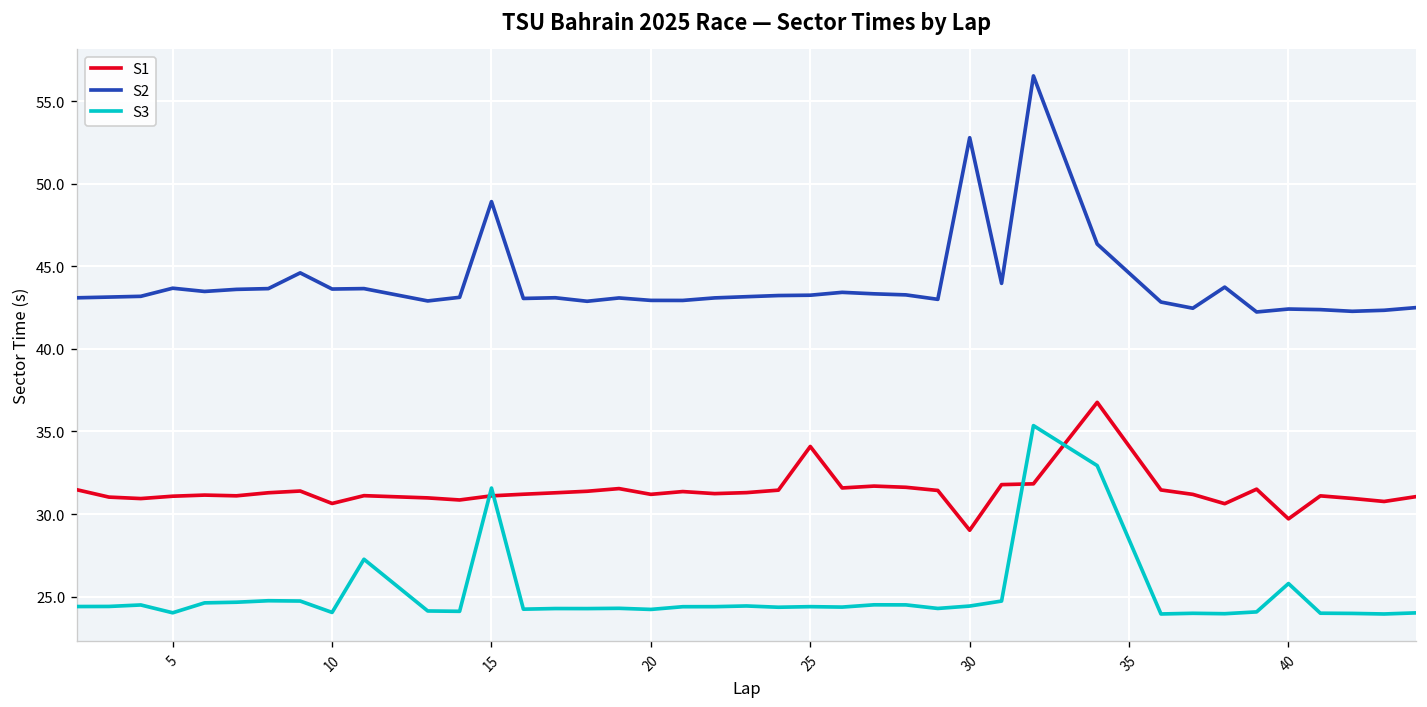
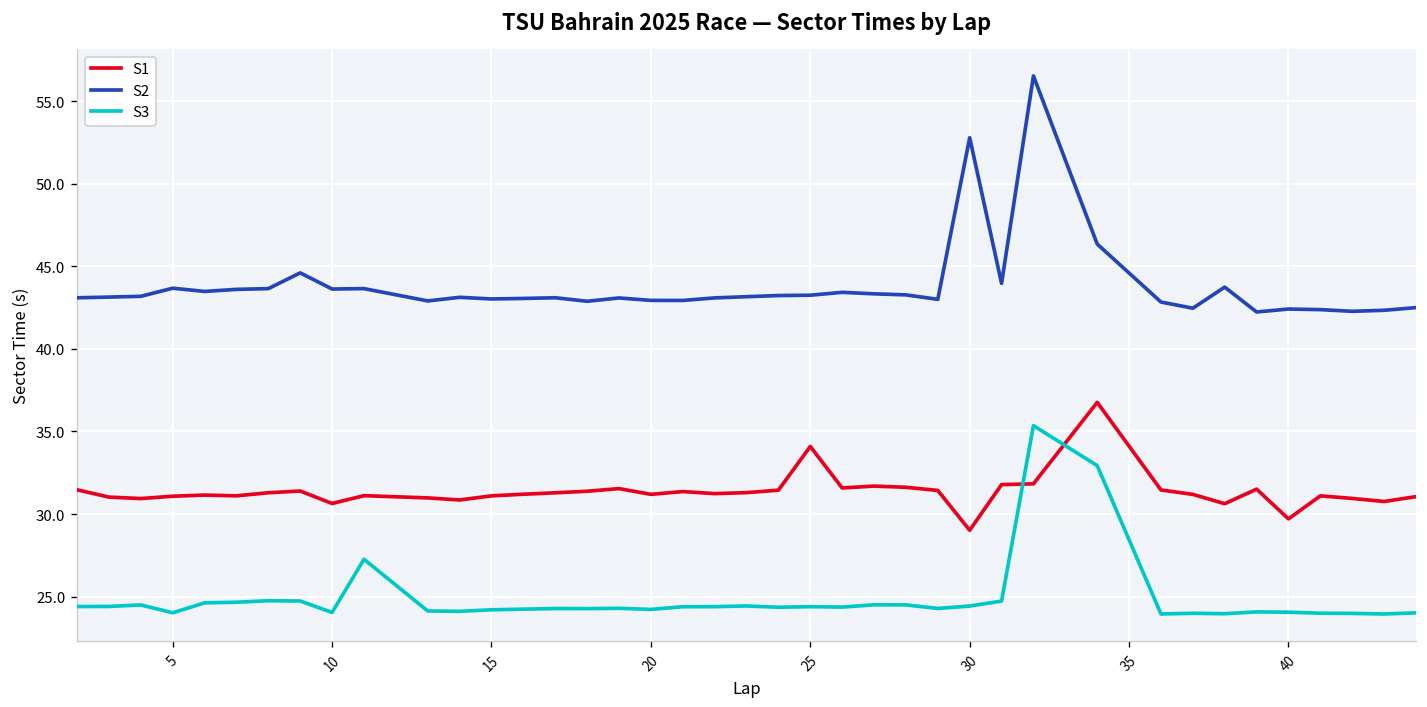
S2, 15: 48.9 -> 43.0
S3, 15: 31.6 -> 24.2
S3, 40: 25.8 -> 24.1
